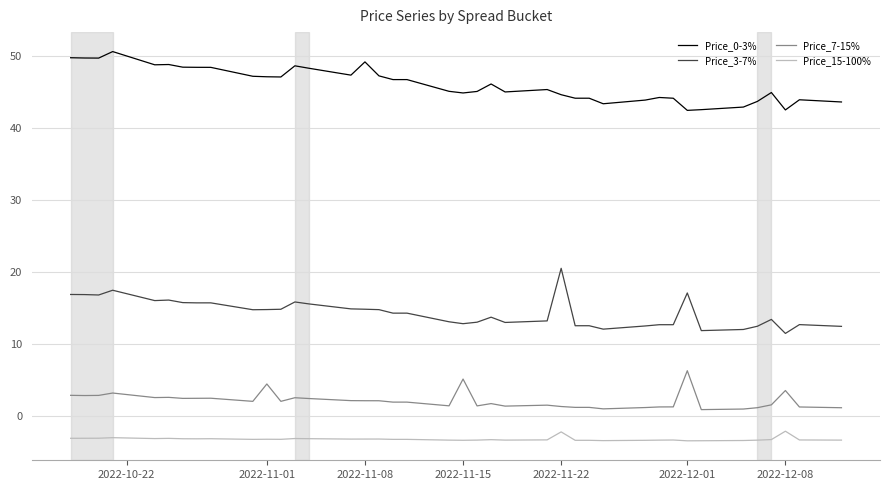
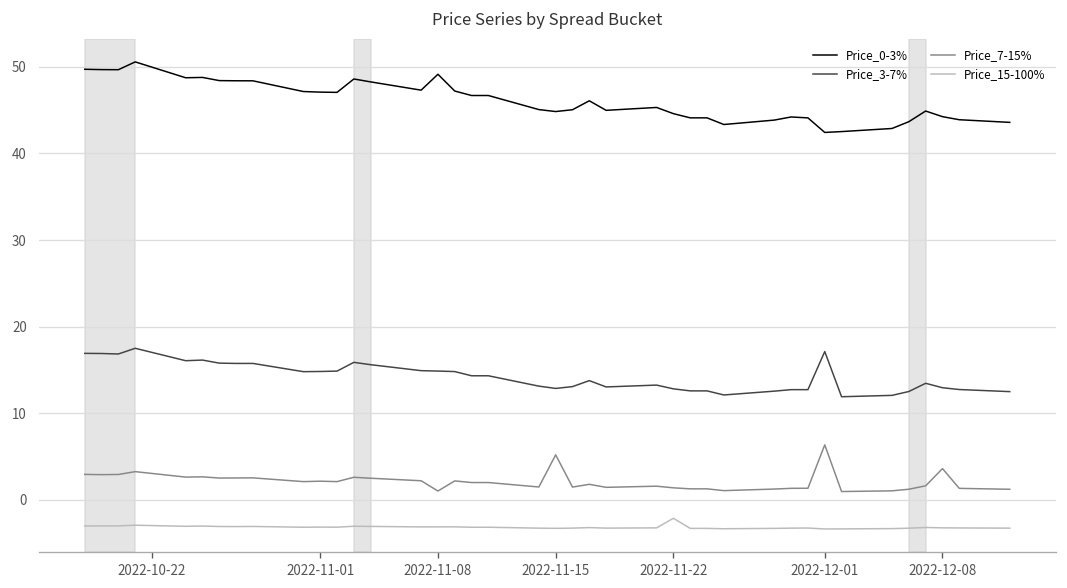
Price_7-15%, 2022-11-01: 4 -> 2
Price_7-15%, 2022-11-08: 2 -> 1
Price_3-7%, 2022-11-22: 21 -> 13
Price_0-3%, 2022-12-08: 42 -> 44
Price_3-7%, 2022-12-08: 12 -> 13
Price_15-100%, 2022-12-08: -2 -> -3
